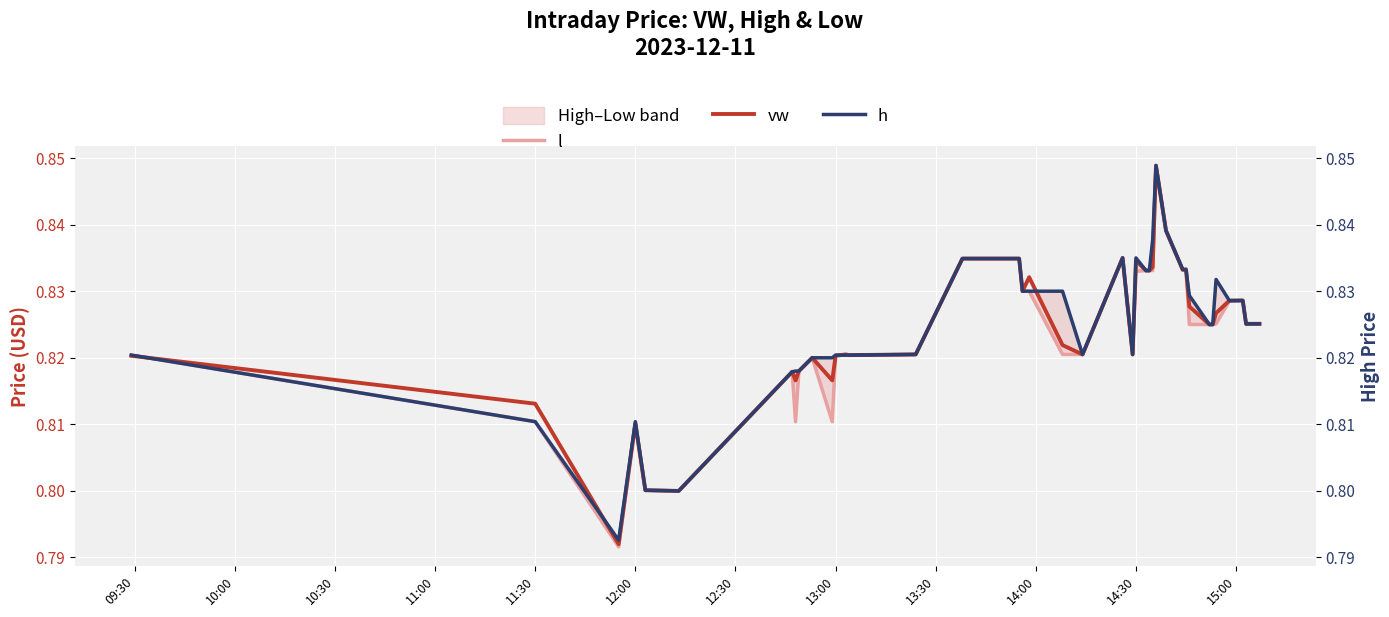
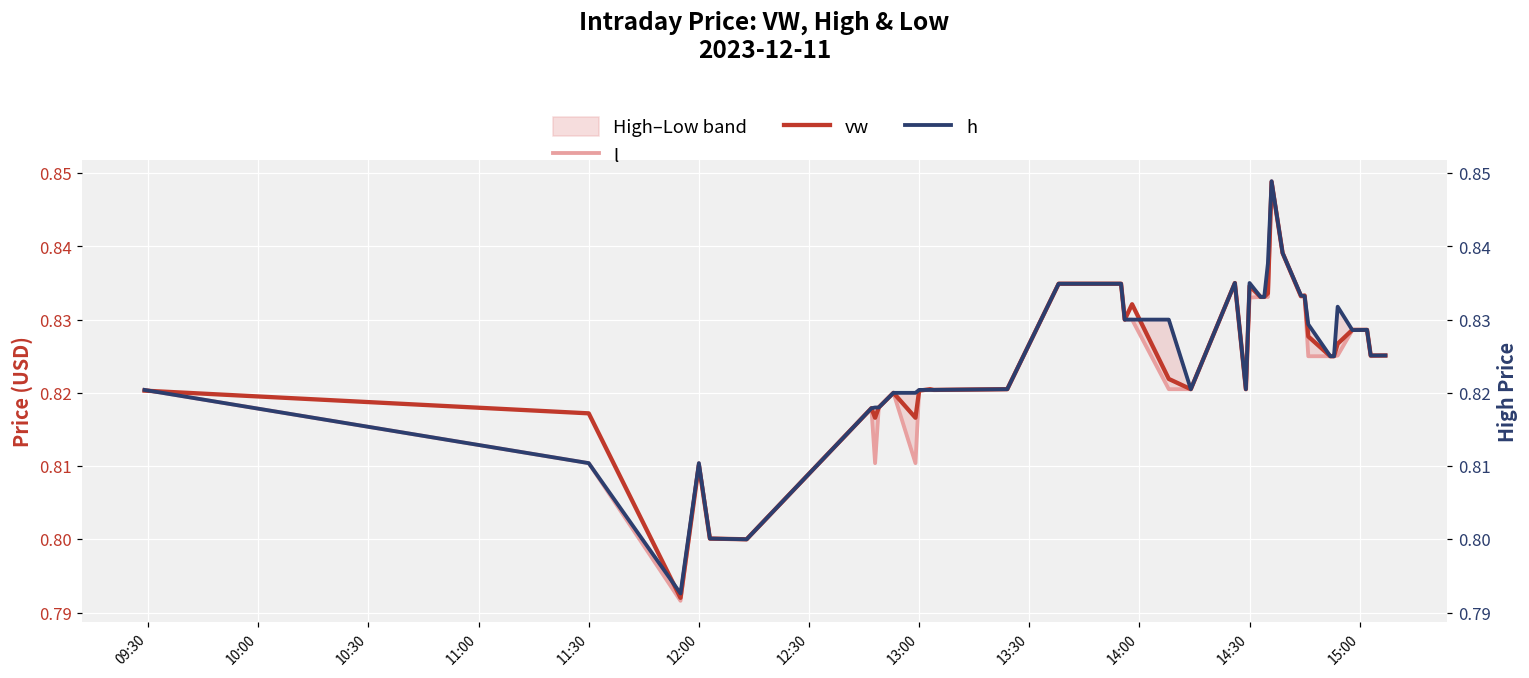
vw, 11:30: 0.813 -> 0.817
